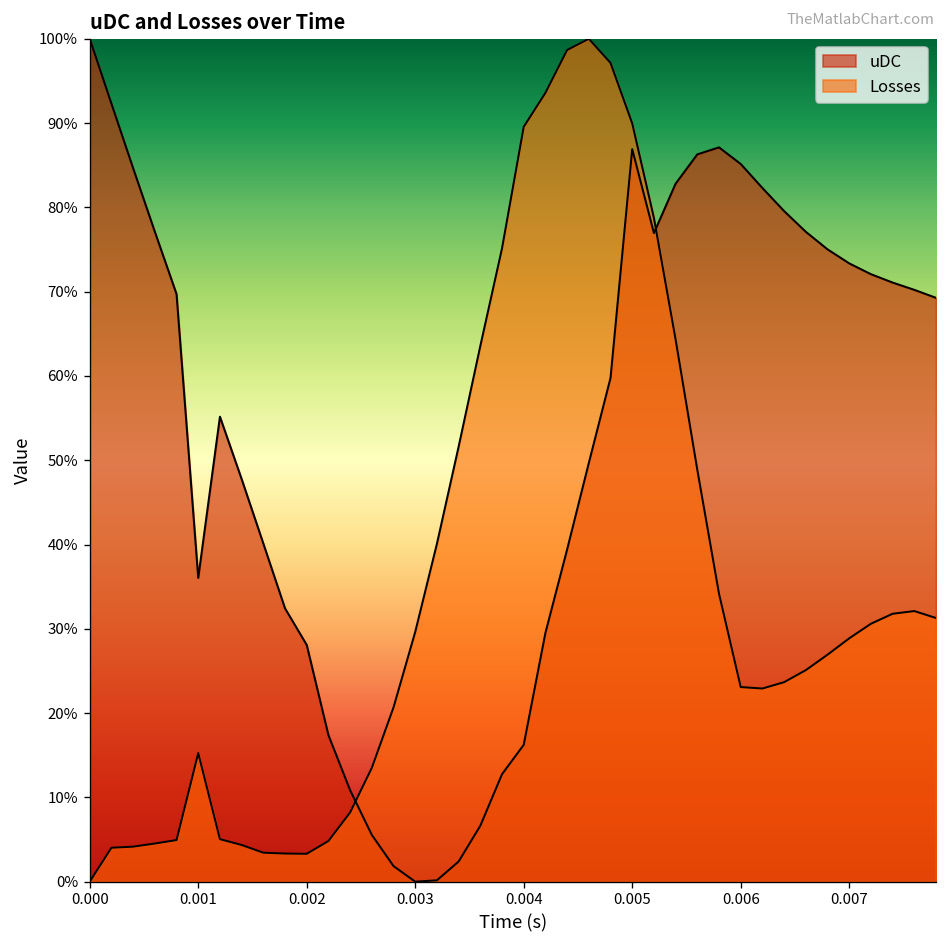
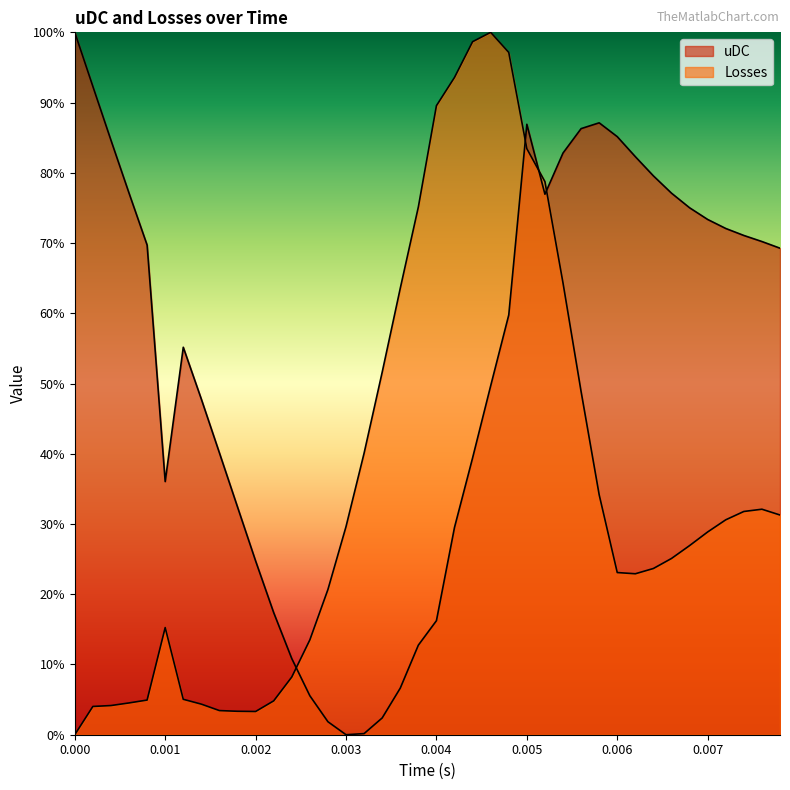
uDC, 0.002: 28% -> 25%
Losses, 0.005: 90% -> 83%
